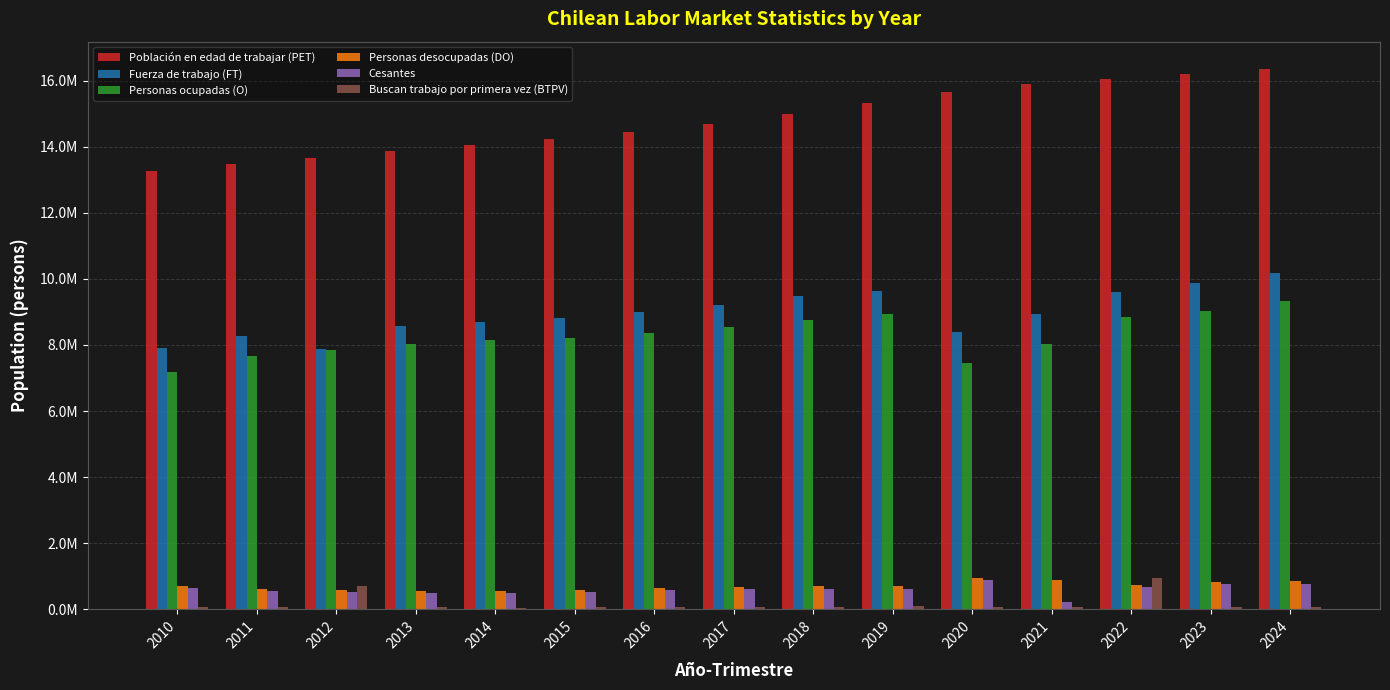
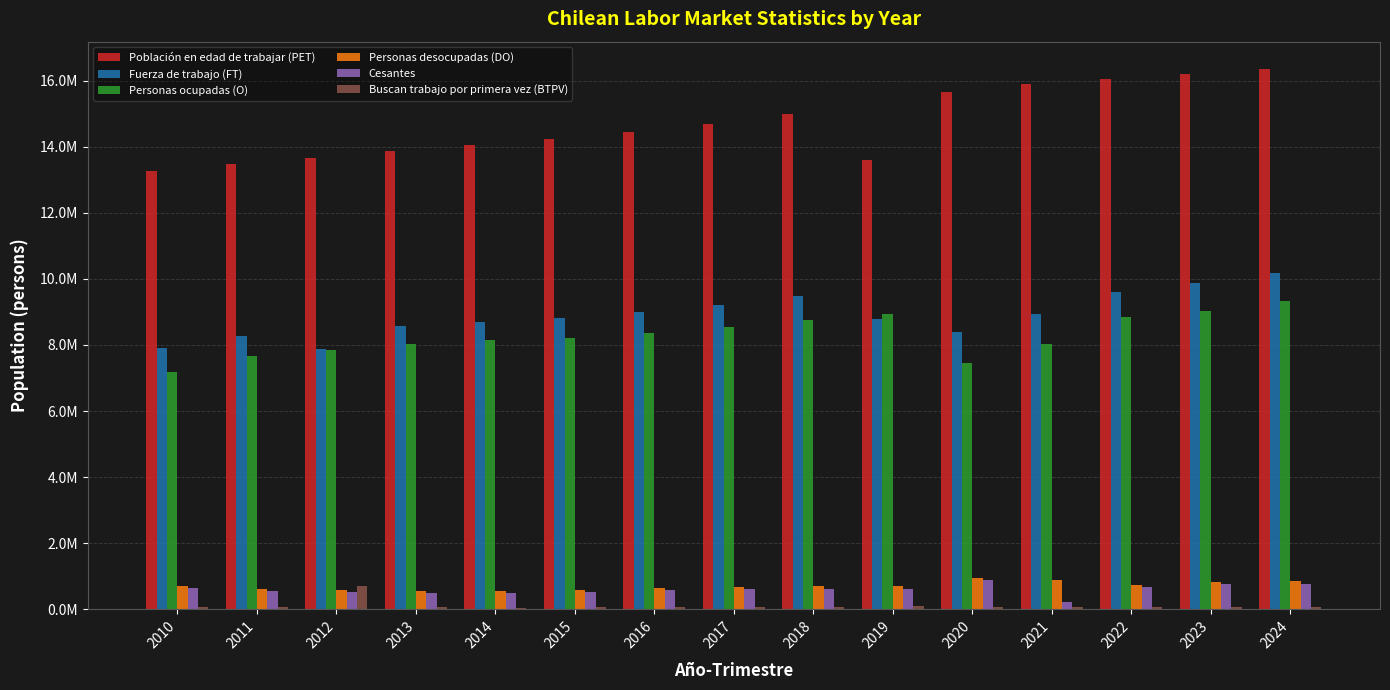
Población en edad de trabajar (PET), 2019: 15300000 -> 13600000
Fuerza de trabajo (FT), 2019: 9600000 -> 8800000
Buscan trabajo por primera vez (BTPV), 2022: 900000 -> 100000
